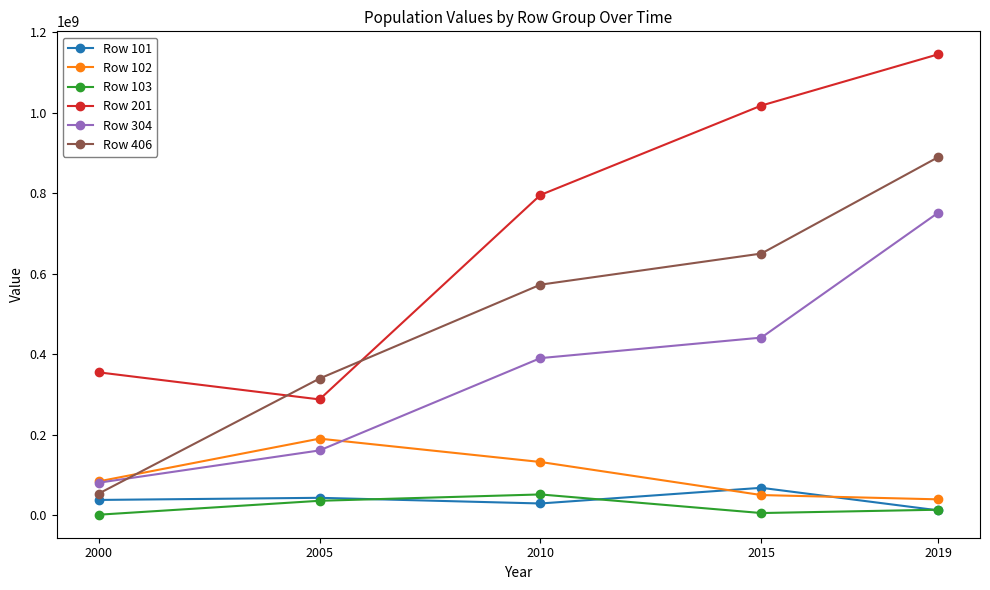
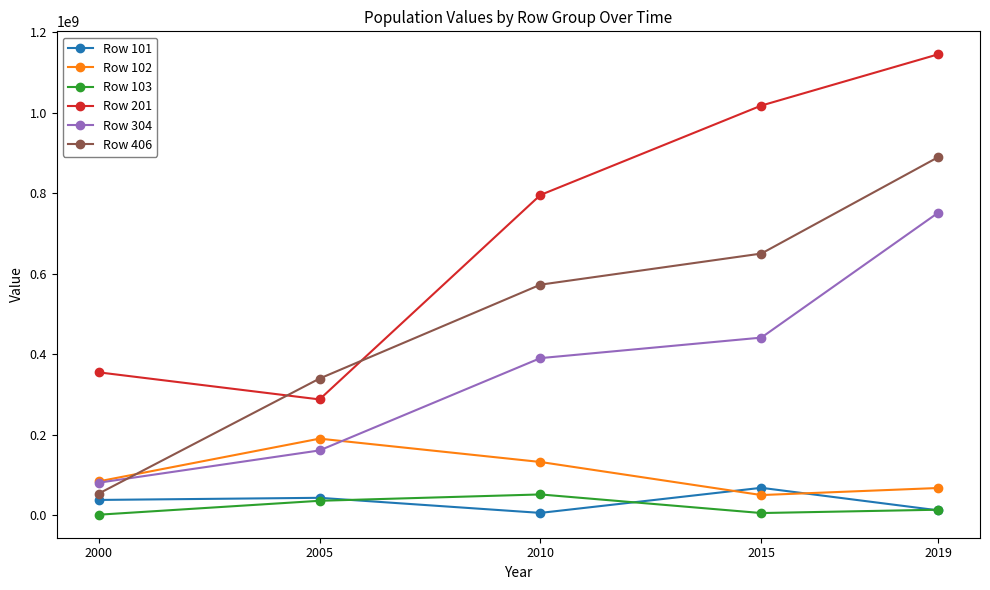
Row 101, 2010: 30000000 -> 10000000
Row 102, 2019: 40000000 -> 70000000
